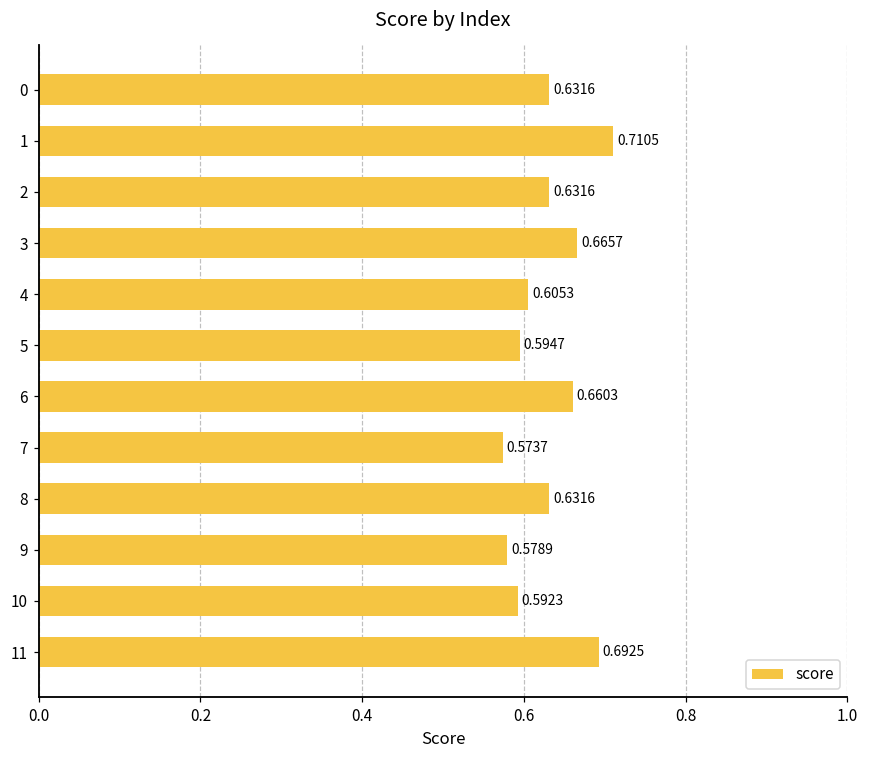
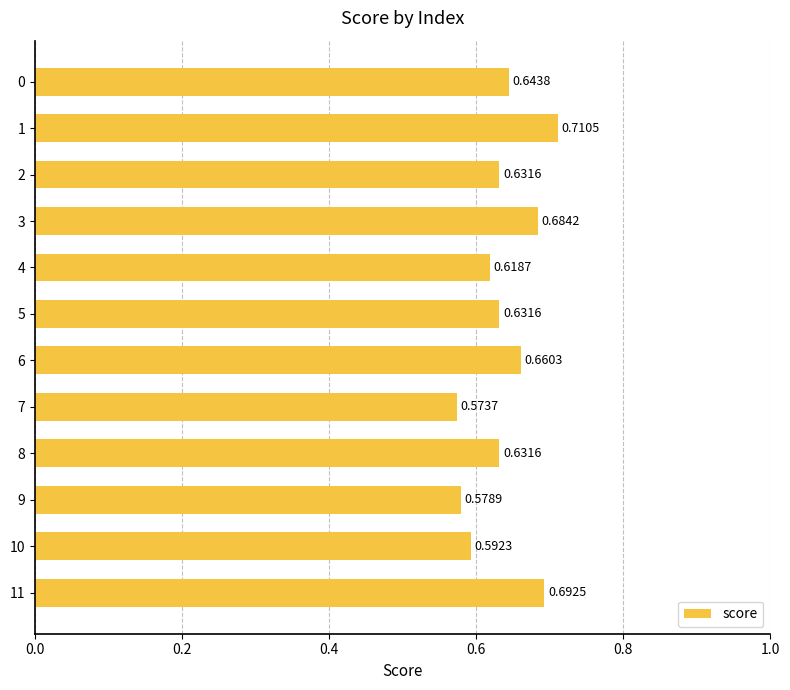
0: 0.6316 -> 0.6438
3: 0.6657 -> 0.6842
4: 0.6053 -> 0.6187
5: 0.5947 -> 0.6316
